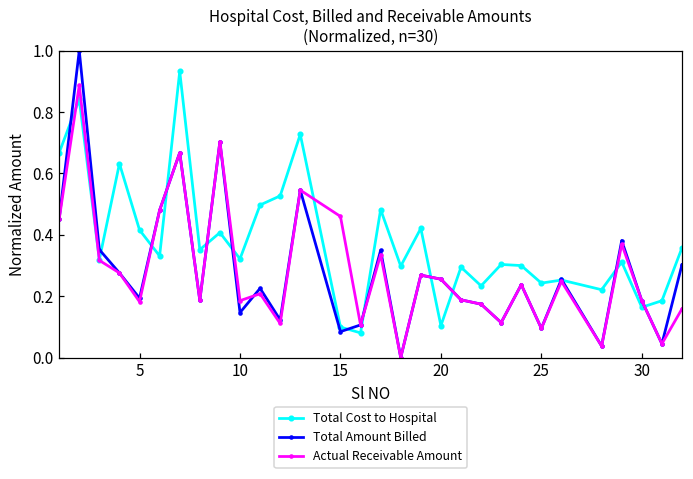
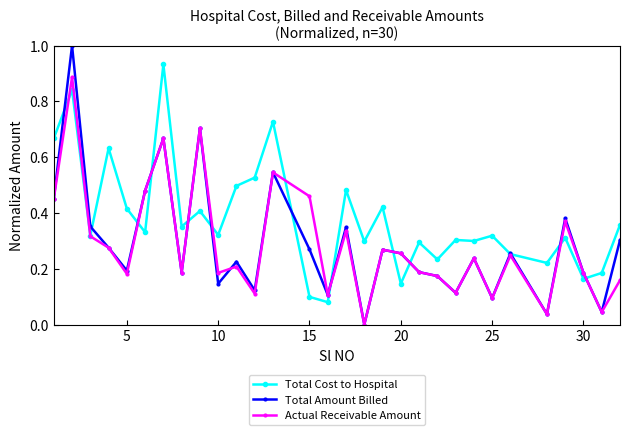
Total Amount Billed, 15: 0.08 -> 0.27
Total Cost to Hospital, 20: 0.10 -> 0.15
Total Cost to Hospital, 25: 0.24 -> 0.32
